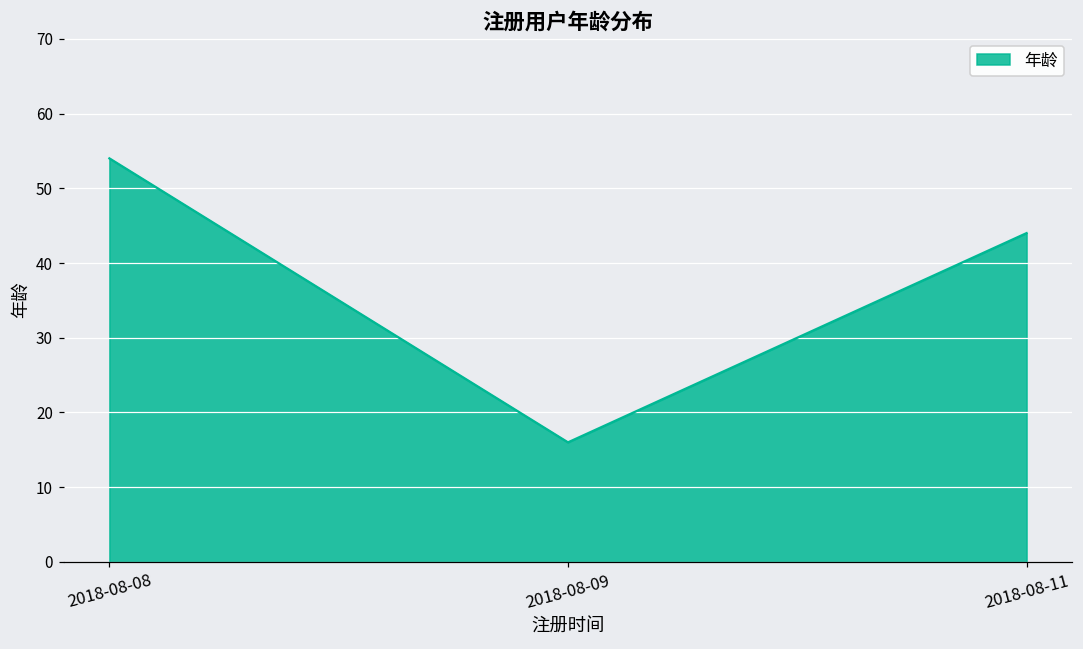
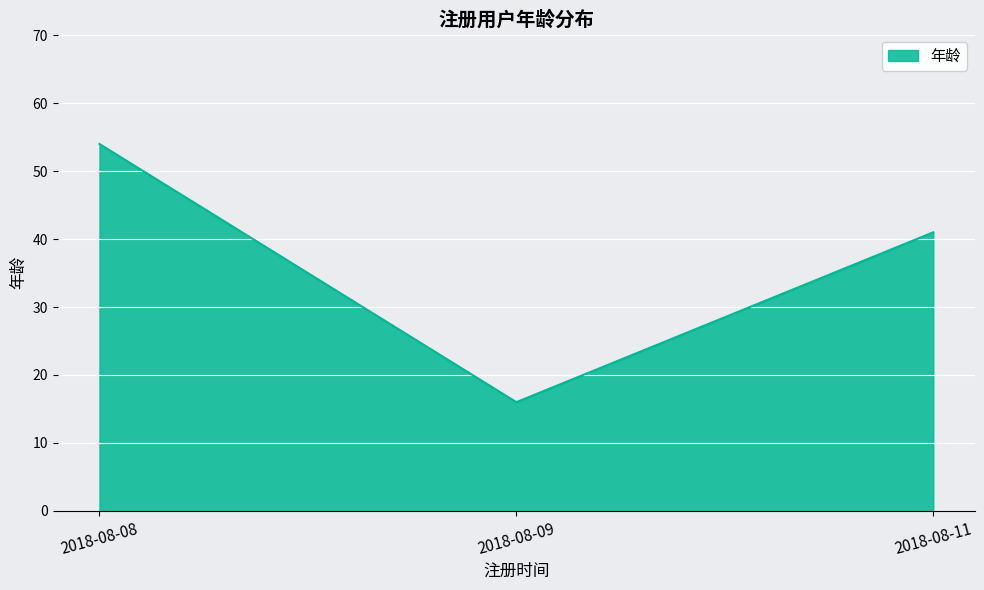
2018-08-11: 44 -> 41
